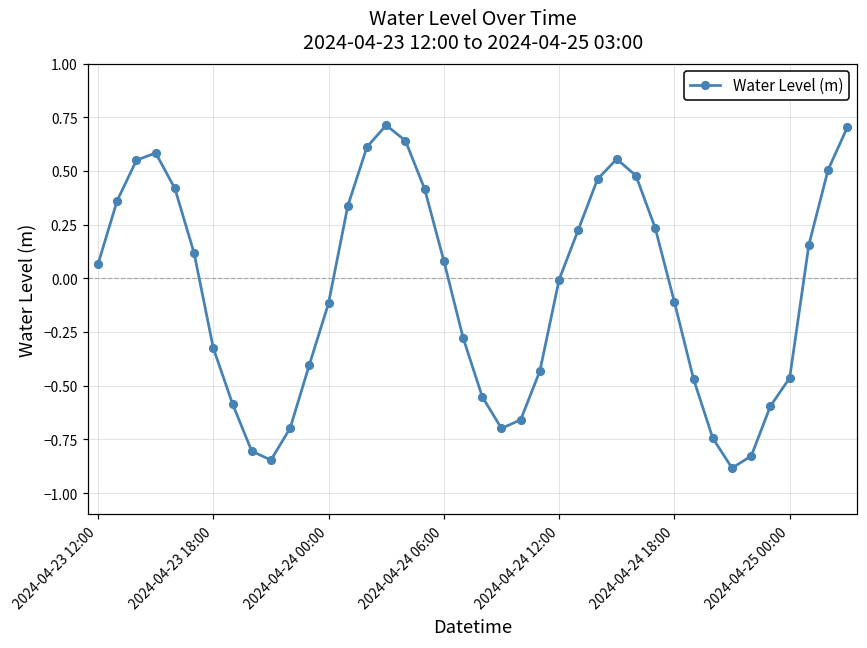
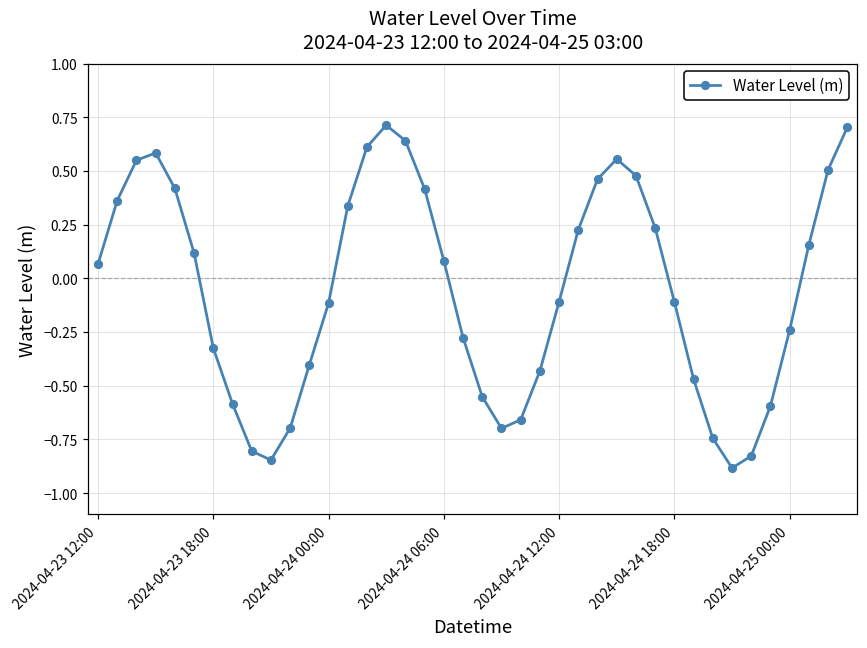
2024-04-24 12:00: -0.01 -> -0.11
2024-04-25 00:00: -0.46 -> -0.24
